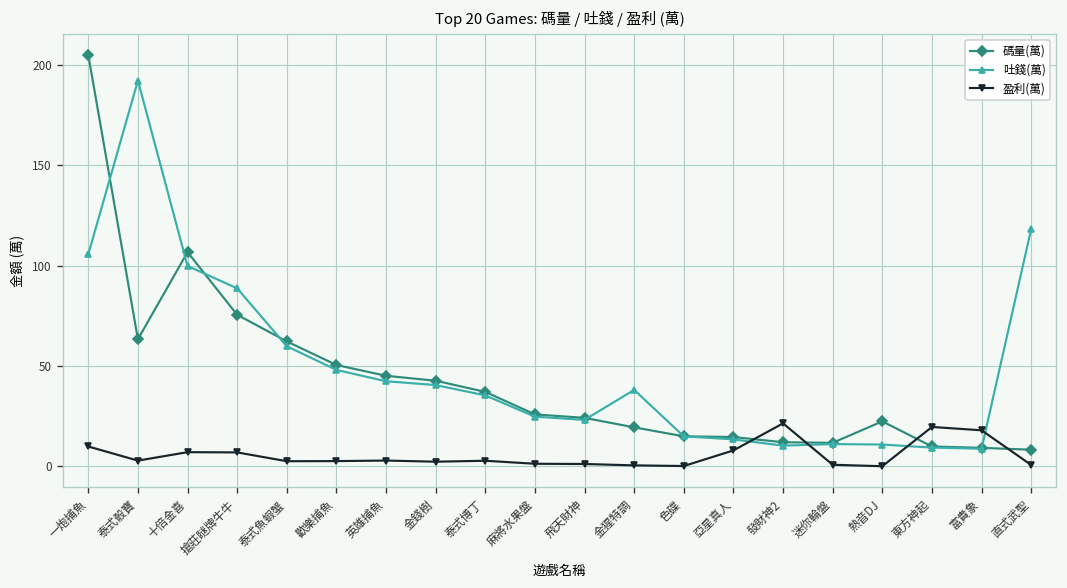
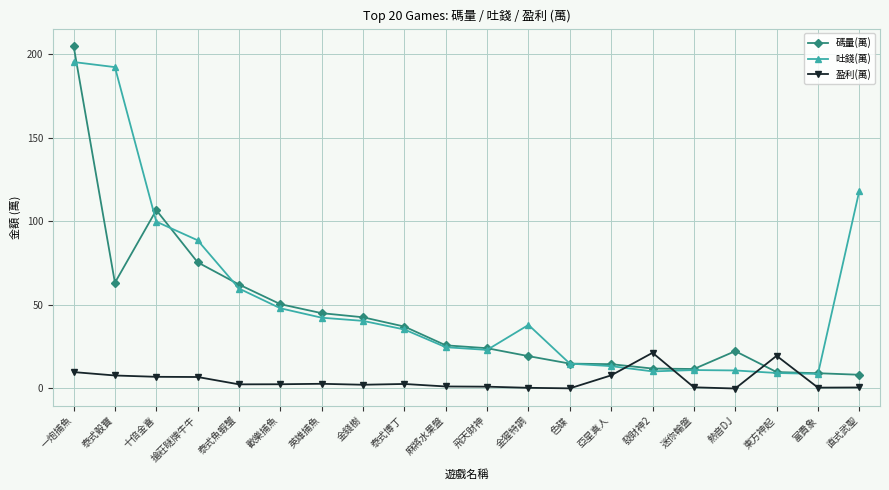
吐錢(萬), 一炮捕魚: 106 -> 195
盈利(萬), 泰式骰寶: 3 -> 8
盈利(萬), 富貴象: 18 -> 0
